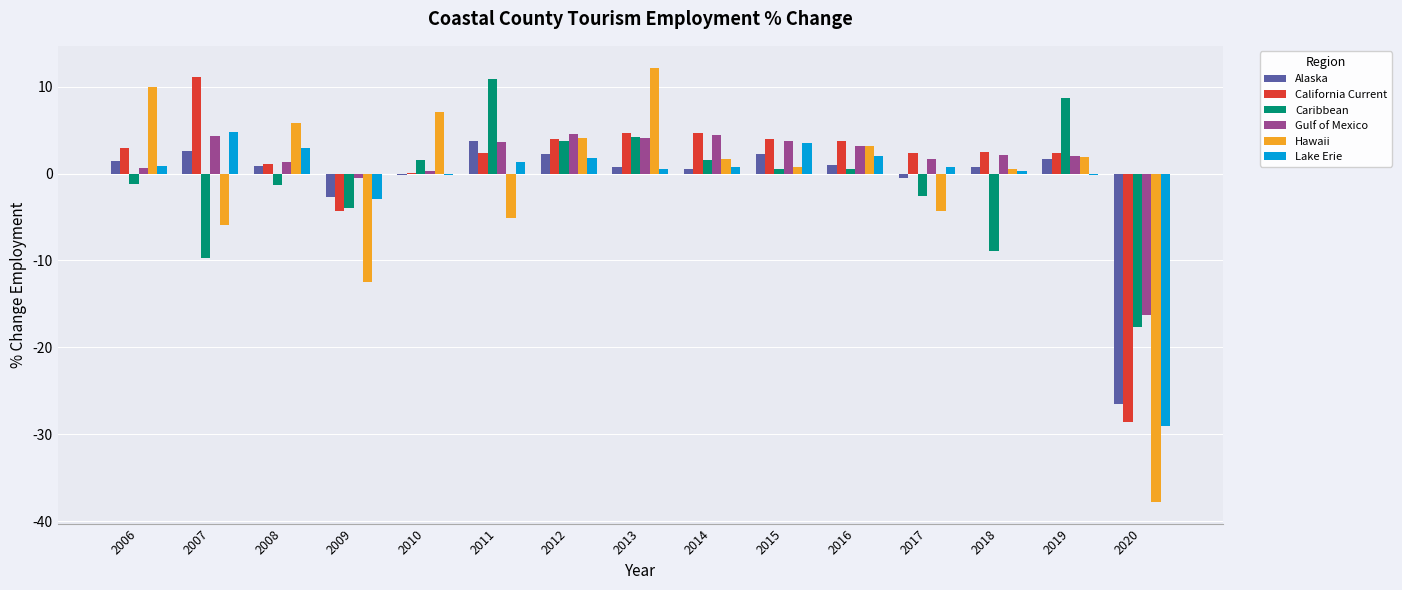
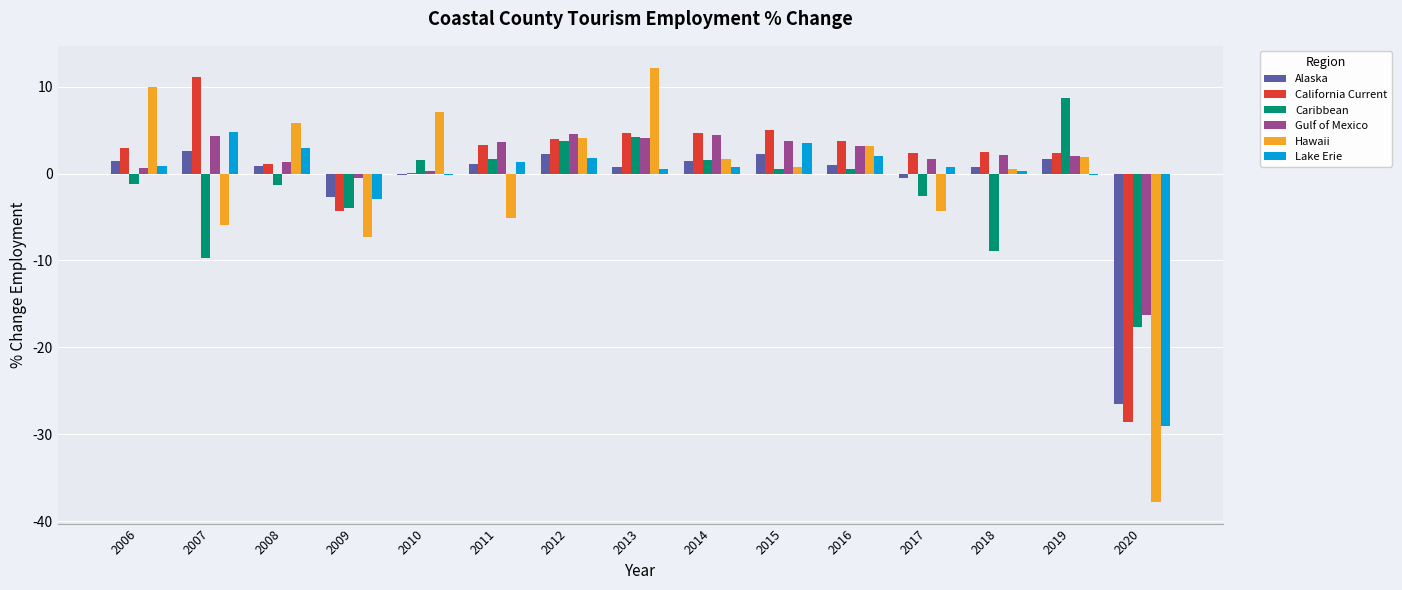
Hawaii, 2009: -12 -> -7
Alaska, 2011: 4 -> 1
California Current, 2011: 2 -> 3
Caribbean, 2011: 11 -> 2
Alaska, 2014: 0 -> 1
California Current, 2015: 4 -> 5
